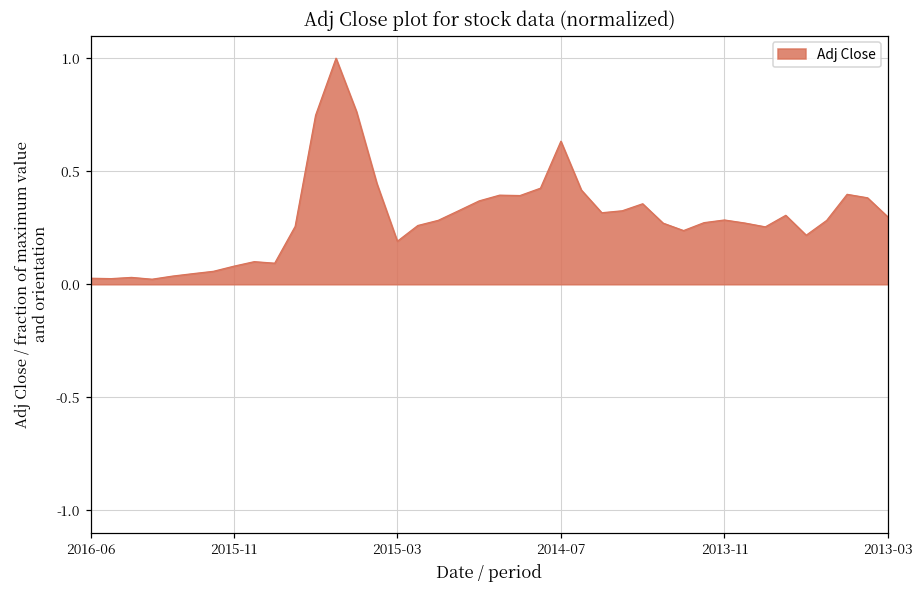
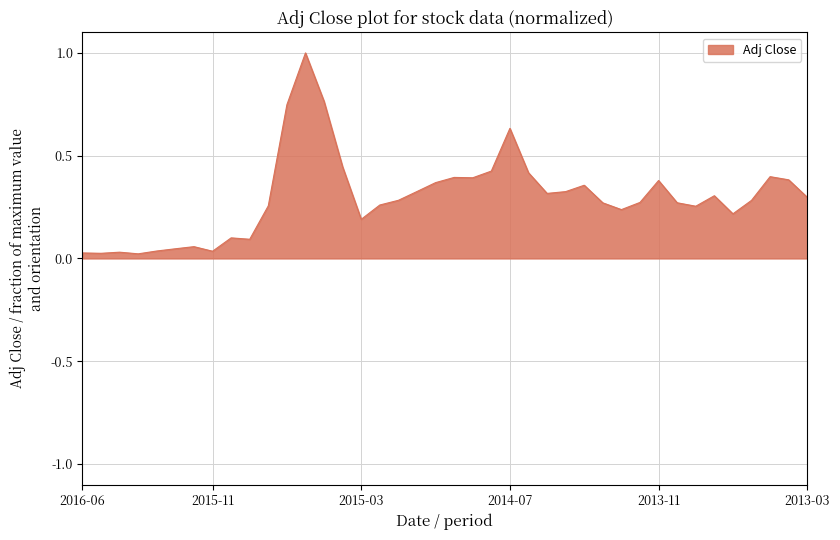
2015-11: 0.08 -> 0.04
2013-11: 0.28 -> 0.38
